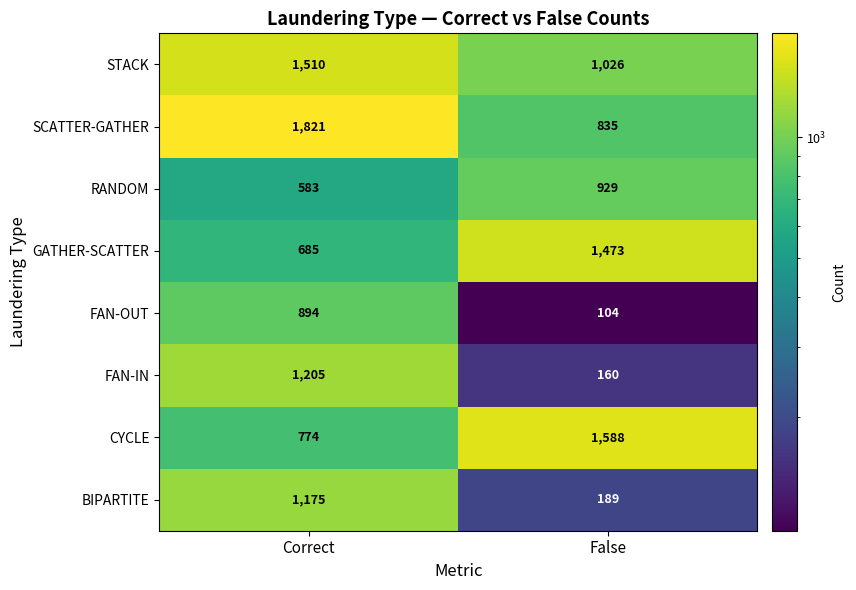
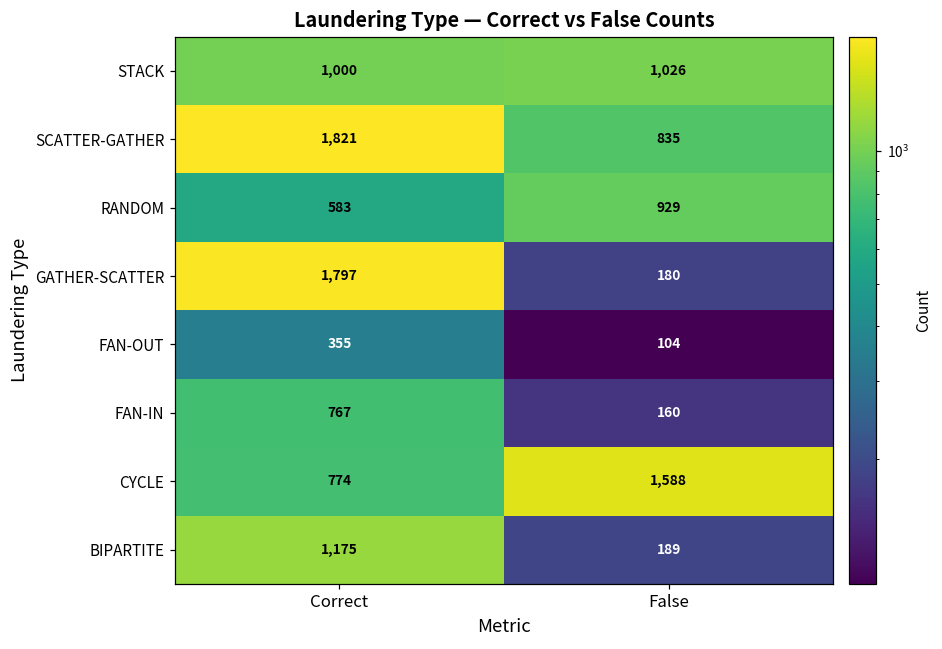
STACK, Correct: 1,510 -> 1,000
GATHER-SCATTER, Correct: 685 -> 1,797
GATHER-SCATTER, False: 1,473 -> 180
FAN-OUT, Correct: 894 -> 355
FAN-IN, Correct: 1,205 -> 767
